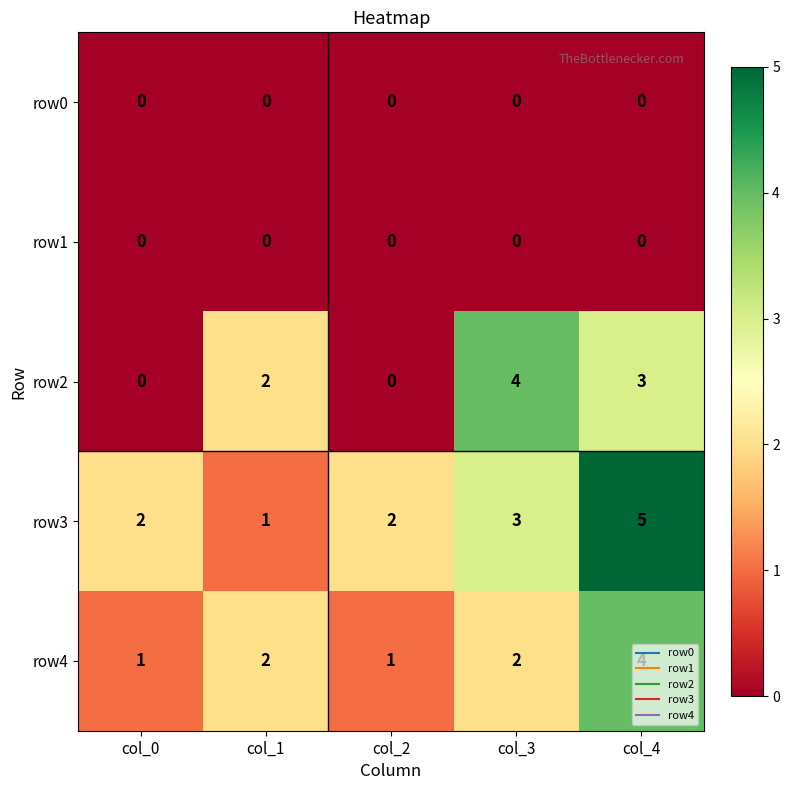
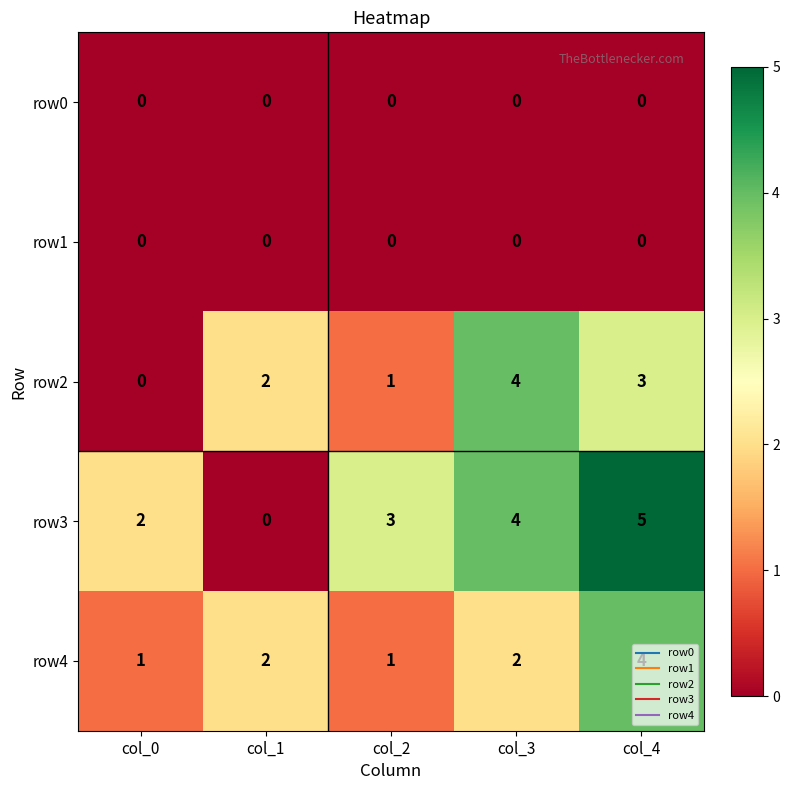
row2, col_2: 0 -> 1
row3, col_1: 1 -> 0
row3, col_2: 2 -> 3
row3, col_3: 3 -> 4
